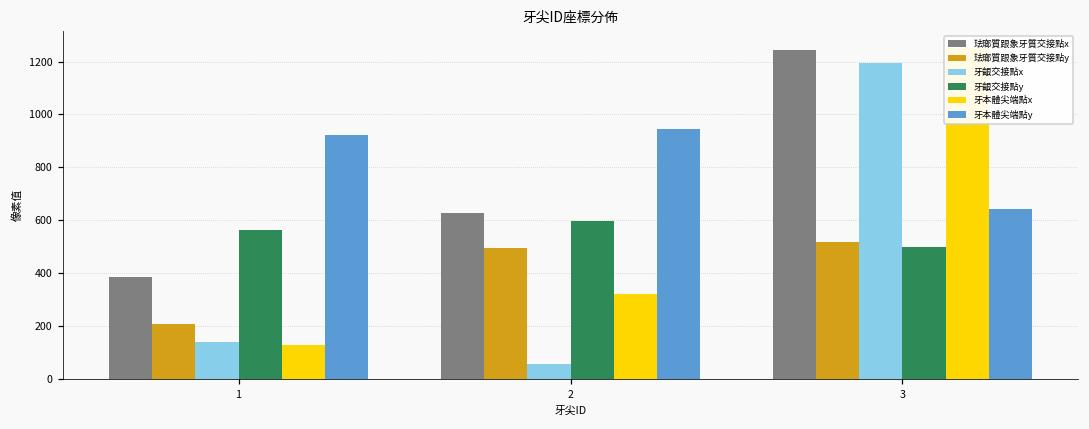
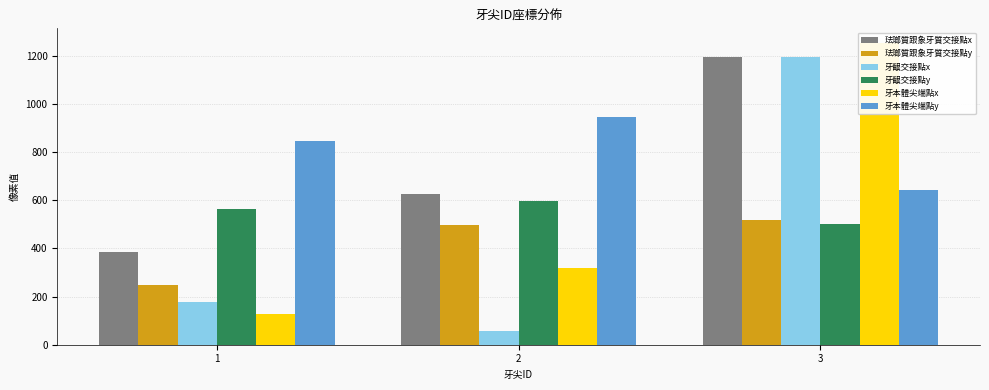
珐瑯質跟象牙質交接點y, 1: 210 -> 250
牙齦交接點x, 1: 140 -> 180
牙本體尖端點y, 1: 920 -> 850
珐瑯質跟象牙質交接點x, 3: 1240 -> 1200
